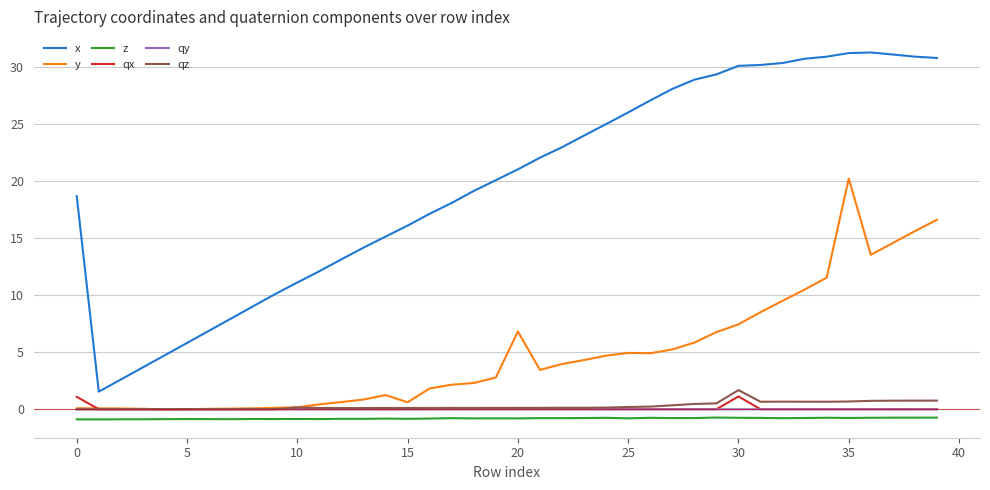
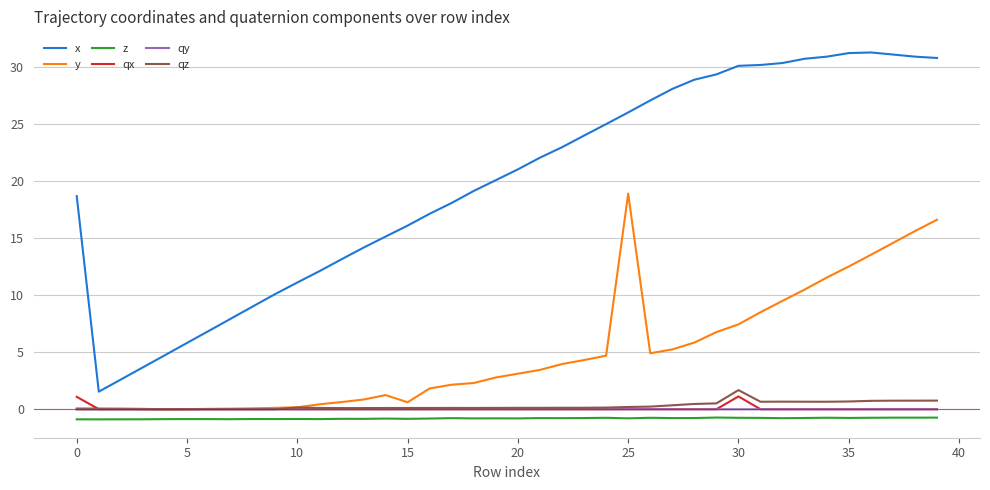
y, 20: 6.8 -> 3.1
y, 25: 4.9 -> 18.9
y, 35: 20.2 -> 12.5
